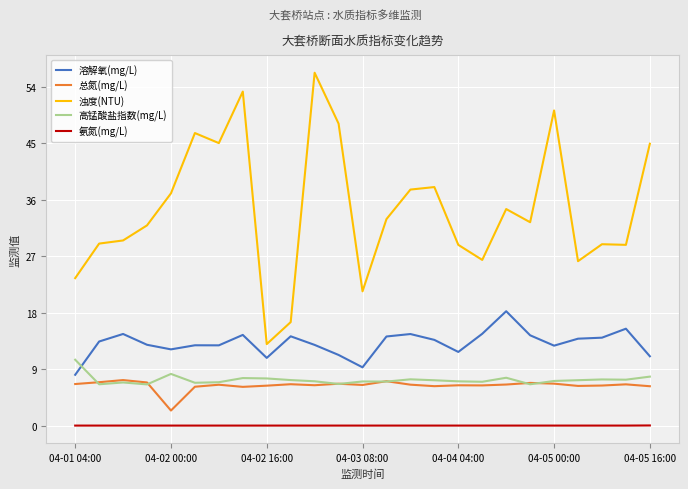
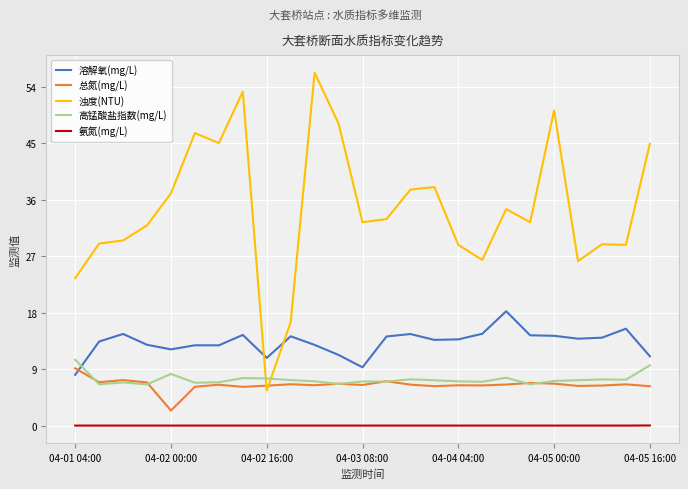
总氮(mg/L), 04-01 04:00: 7 -> 9
浊度(NTU), 04-02 16:00: 13 -> 6
浊度(NTU), 04-03 08:00: 21 -> 32
溶解氧(mg/L), 04-04 04:00: 12 -> 14
溶解氧(mg/L), 04-05 00:00: 13 -> 14
高锰酸盐指数(mg/L), 04-05 16:00: 8 -> 10
